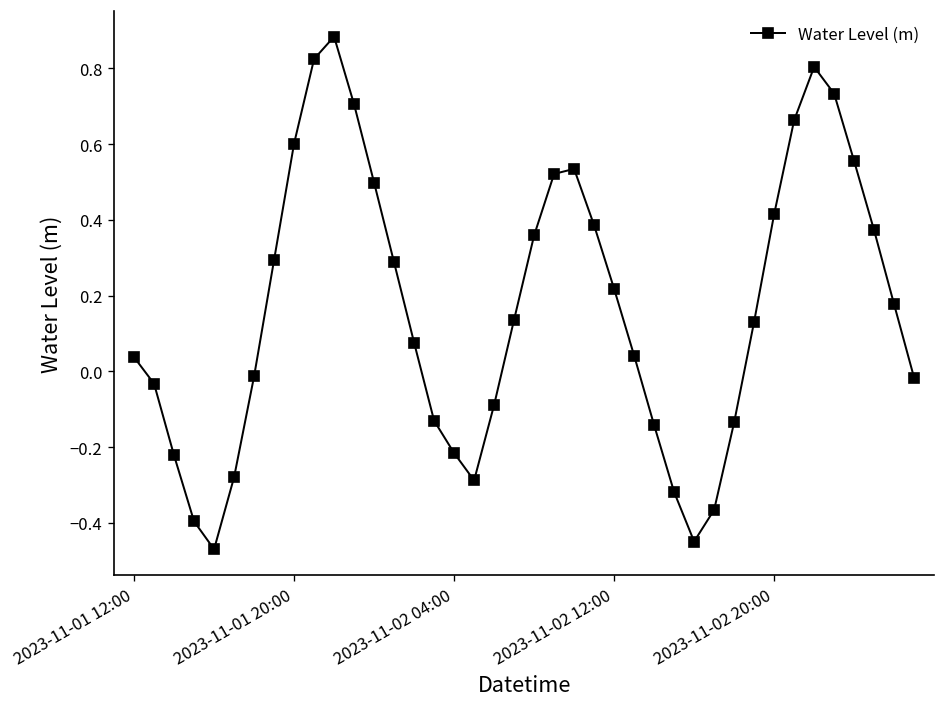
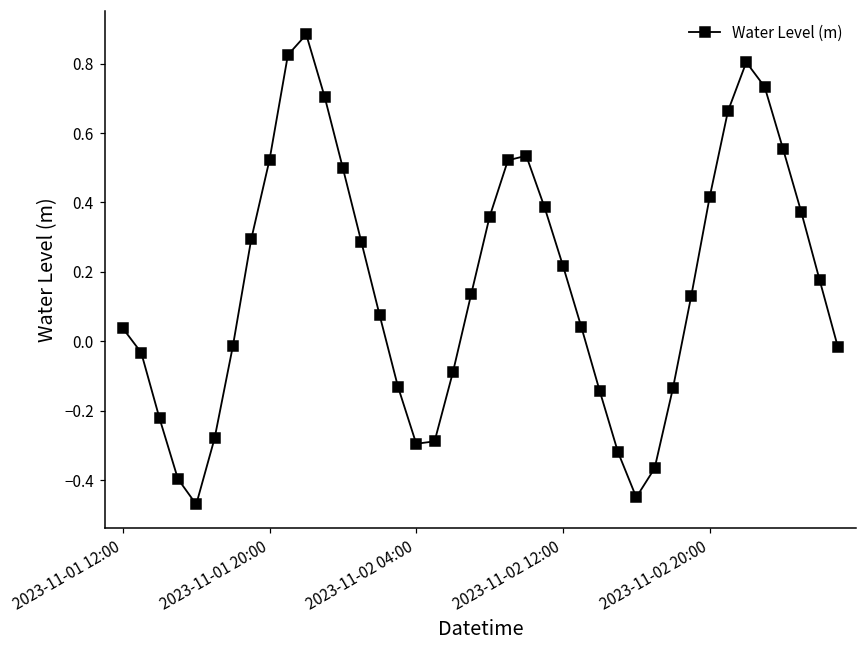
2023-11-01 20:00: 0.60 -> 0.52
2023-11-02 04:00: -0.22 -> -0.30
